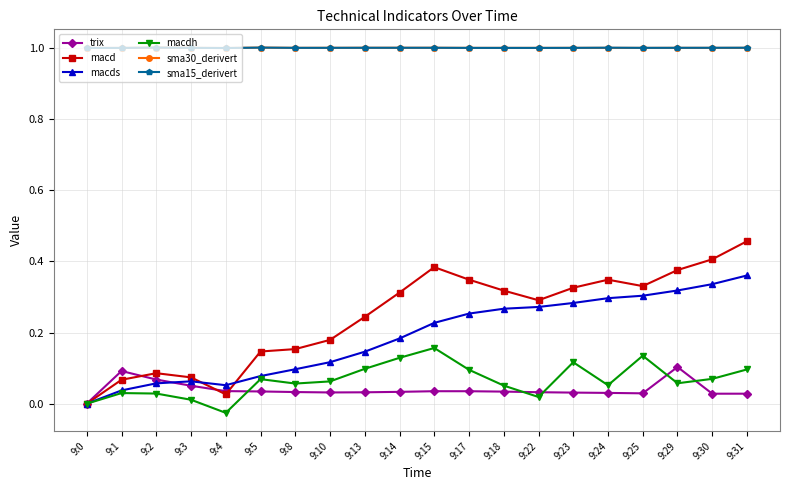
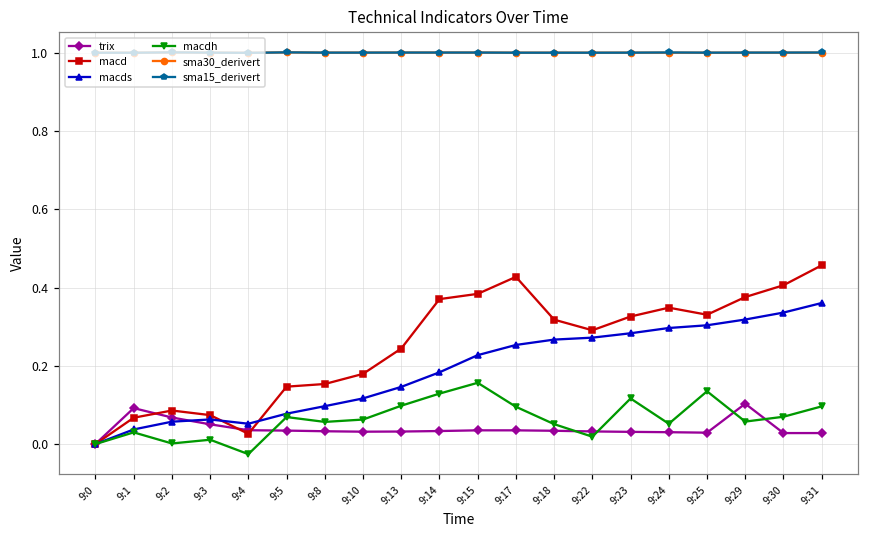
macdh, 9:2: 0.03 -> 0.00
macd, 9:14: 0.31 -> 0.37
macd, 9:17: 0.35 -> 0.43
